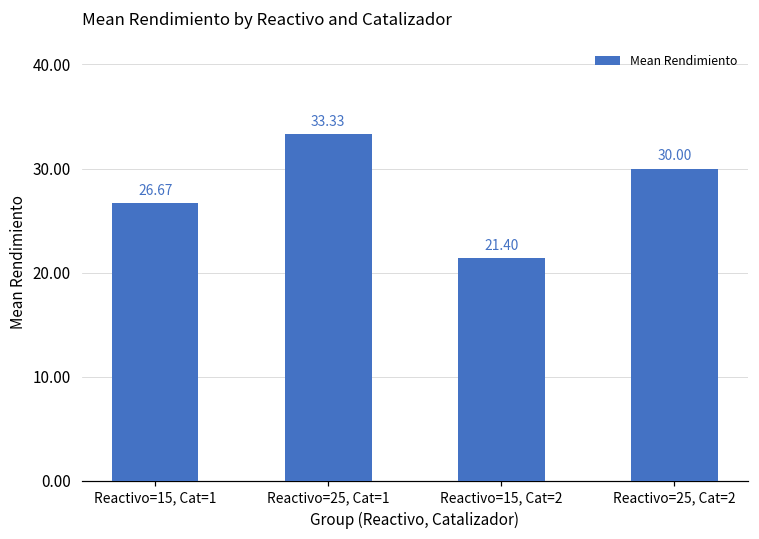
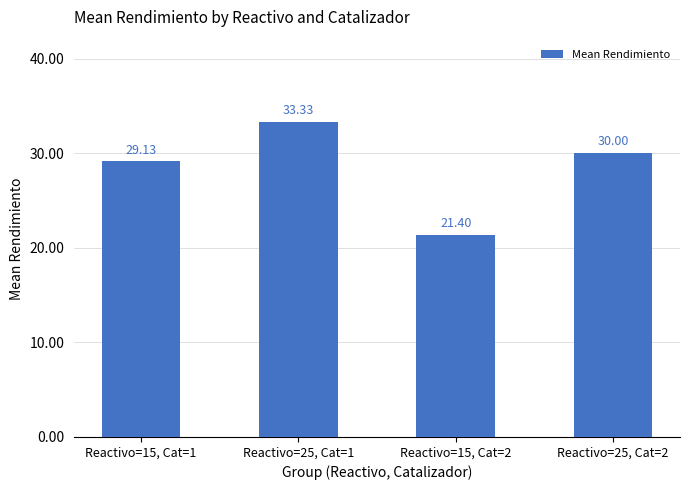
Reactivo=15, Cat=1: 26.67 -> 29.13
